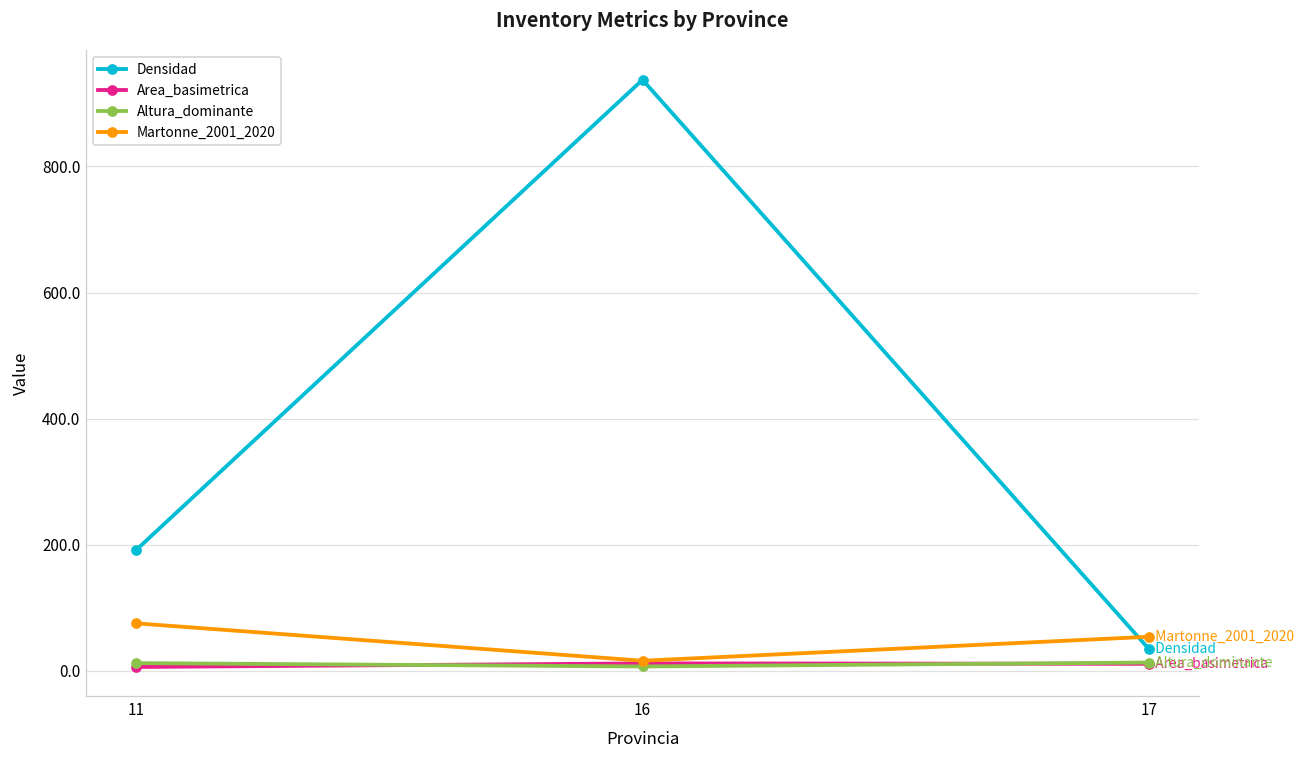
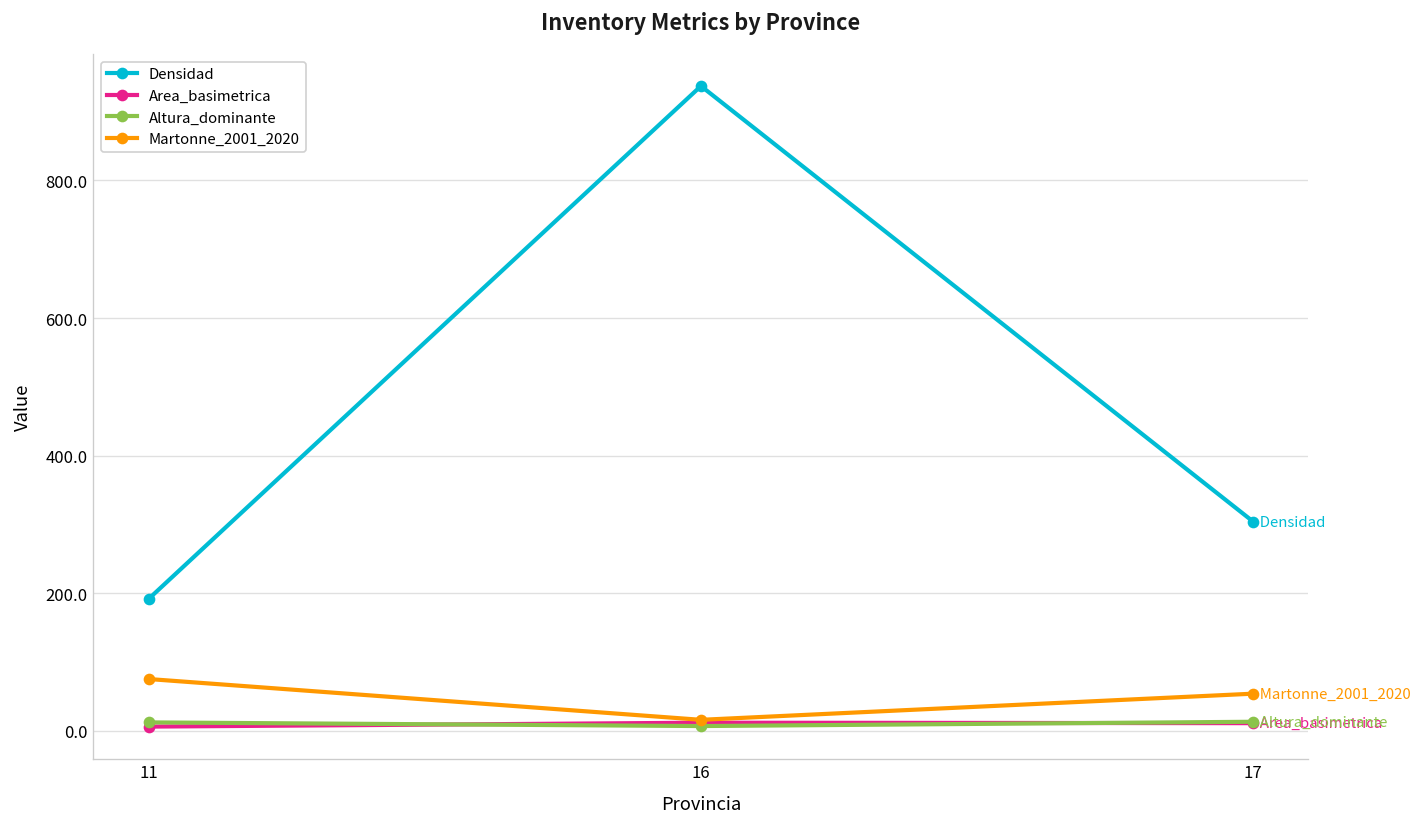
Densidad, 17: 40 -> 300
